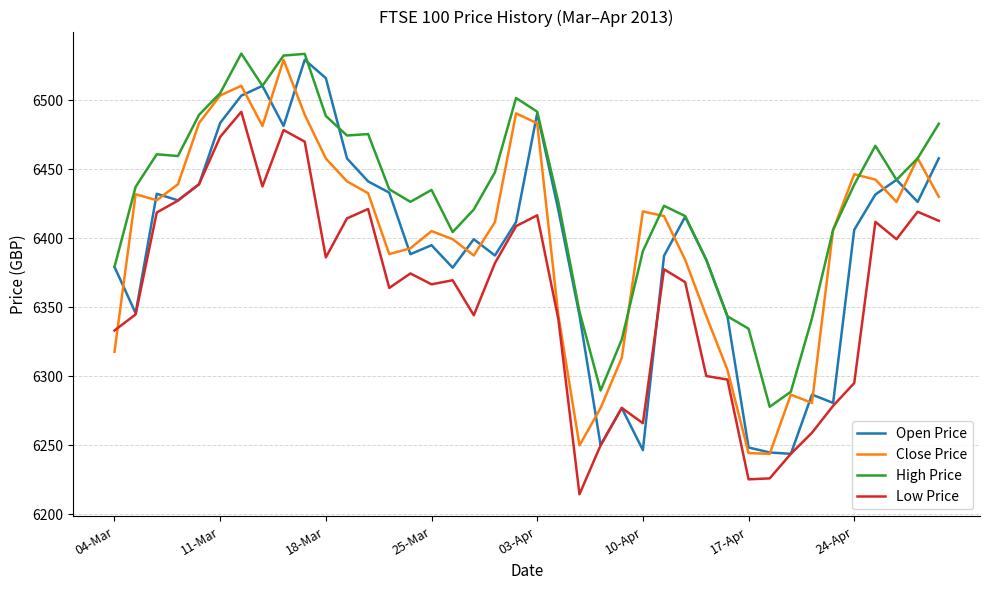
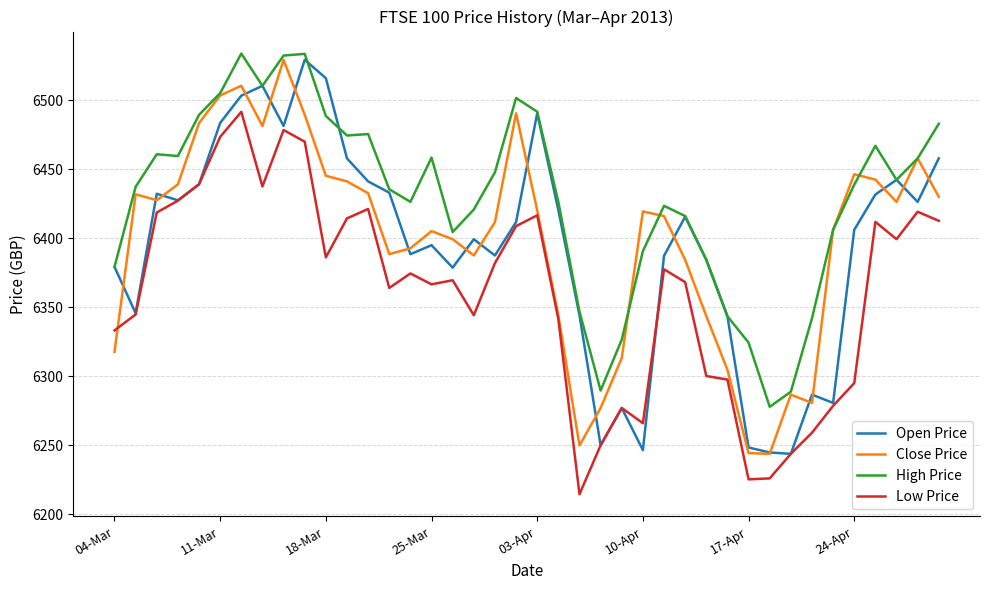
Close Price, 18-Mar: 6458 -> 6445
High Price, 25-Mar: 6435 -> 6459
Close Price, 03-Apr: 6483 -> 6420
High Price, 17-Apr: 6334 -> 6324
